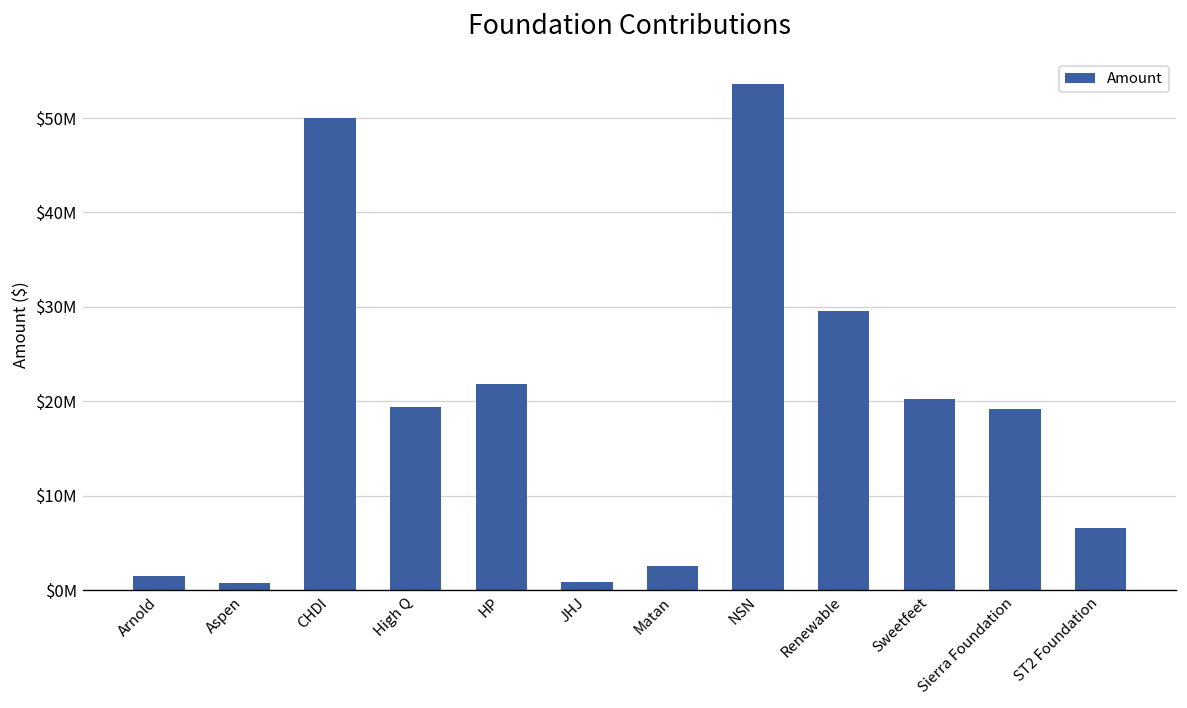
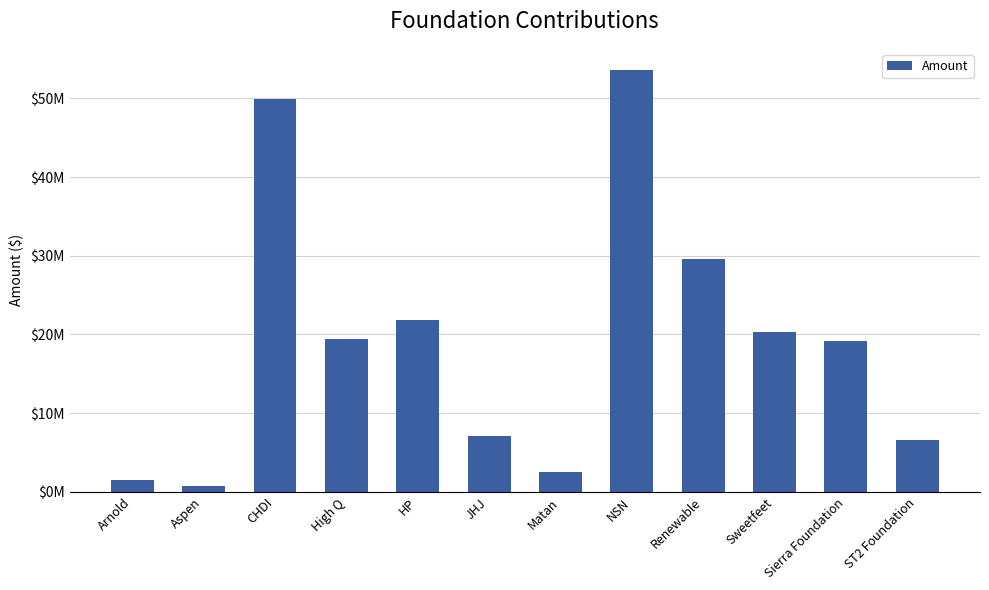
JHJ: $1000000 -> $7000000
